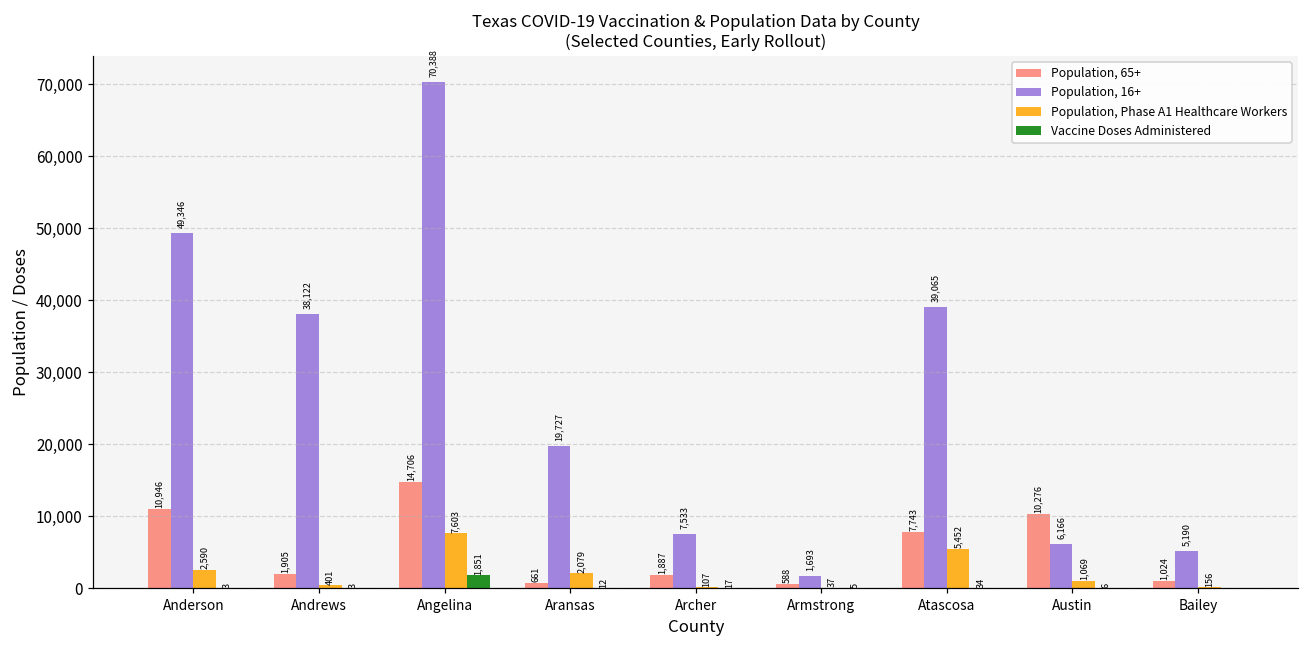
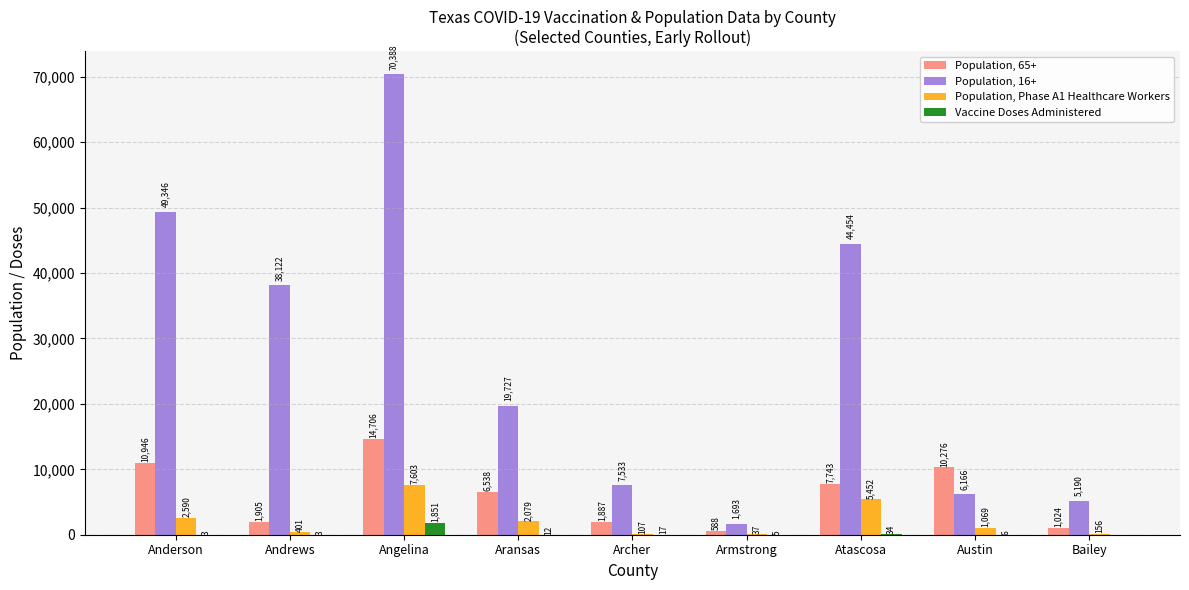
Population, 65+, Aransas: 661 -> 6,538
Population, 16+, Atascosa: 39,065 -> 44,454
